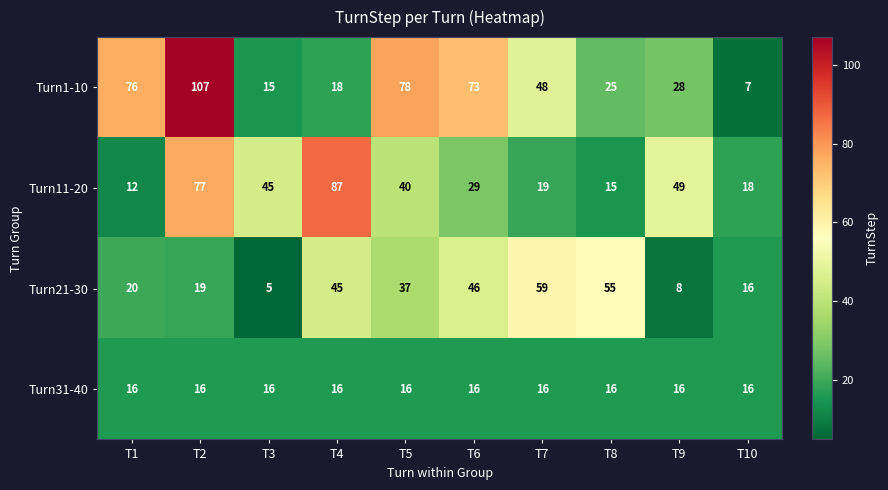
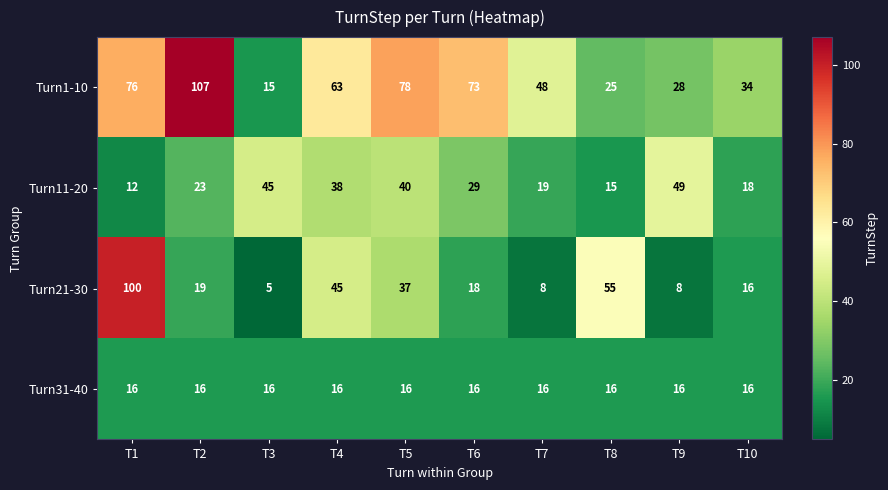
Turn1-10, T4: 18 -> 63
Turn1-10, T10: 7 -> 34
Turn11-20, T2: 77 -> 23
Turn11-20, T4: 87 -> 38
Turn21-30, T1: 20 -> 100
Turn21-30, T6: 46 -> 18
Turn21-30, T7: 59 -> 8
